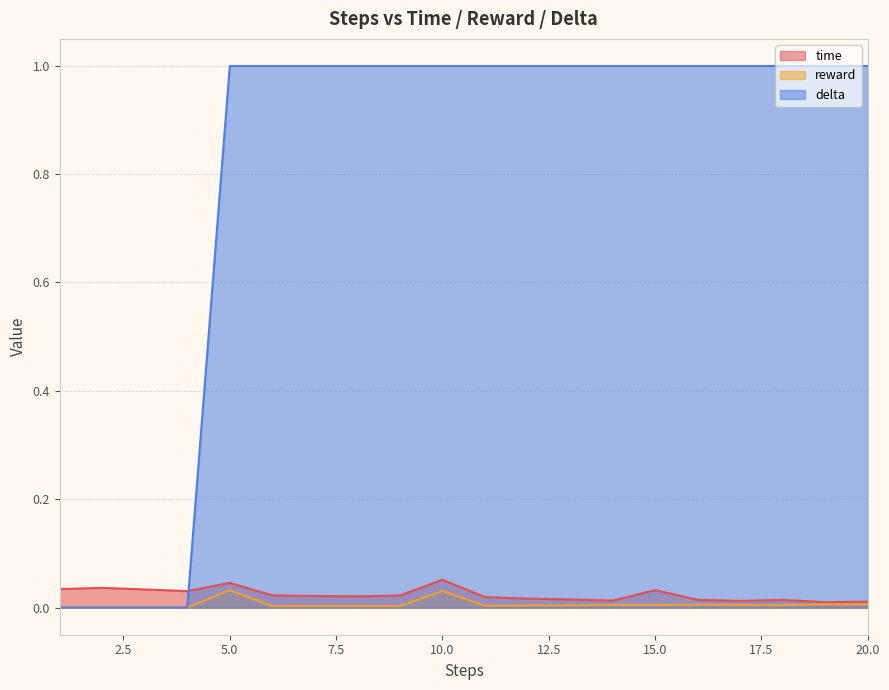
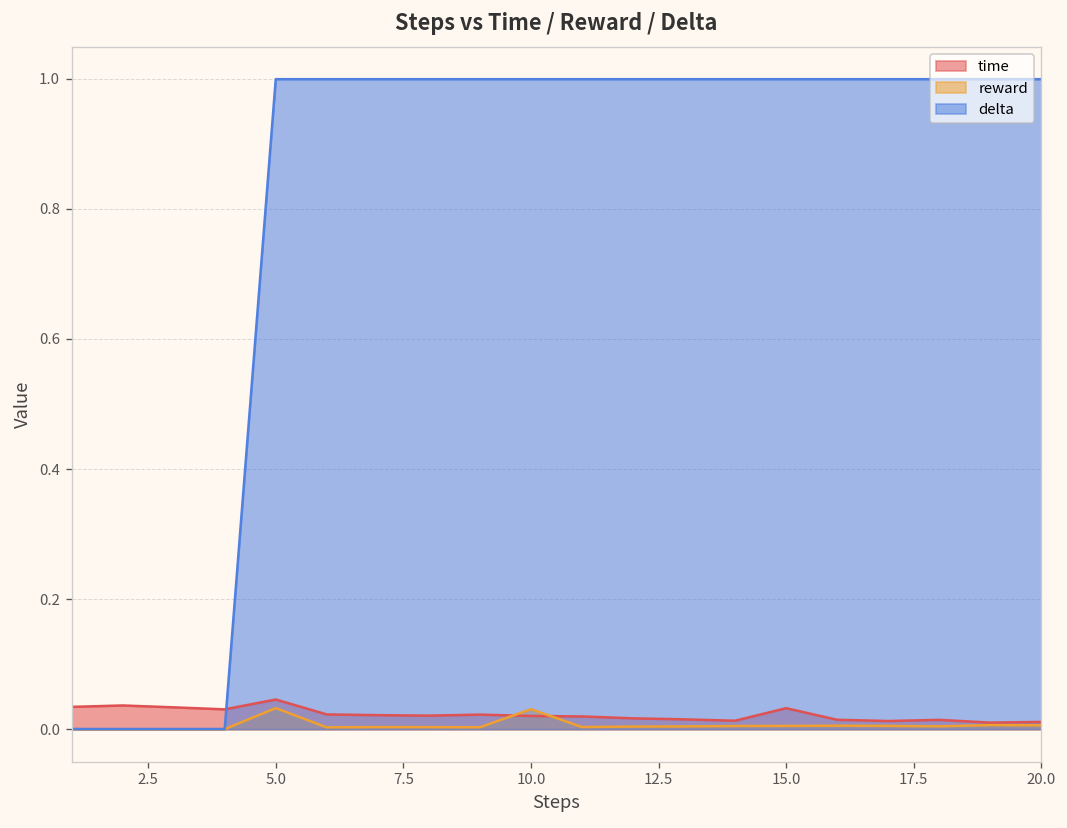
time, 10.0: 0.05 -> 0.02
